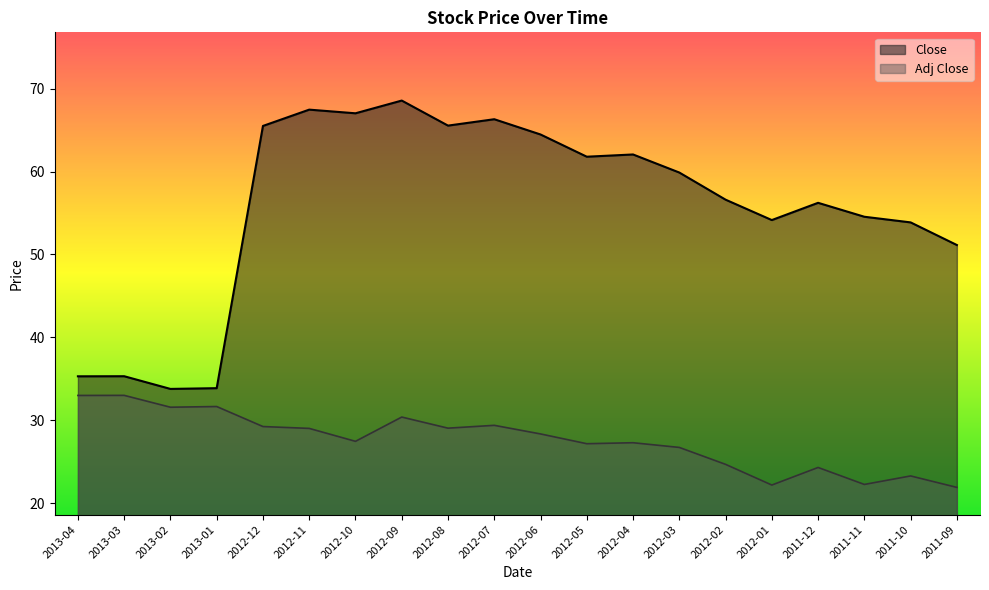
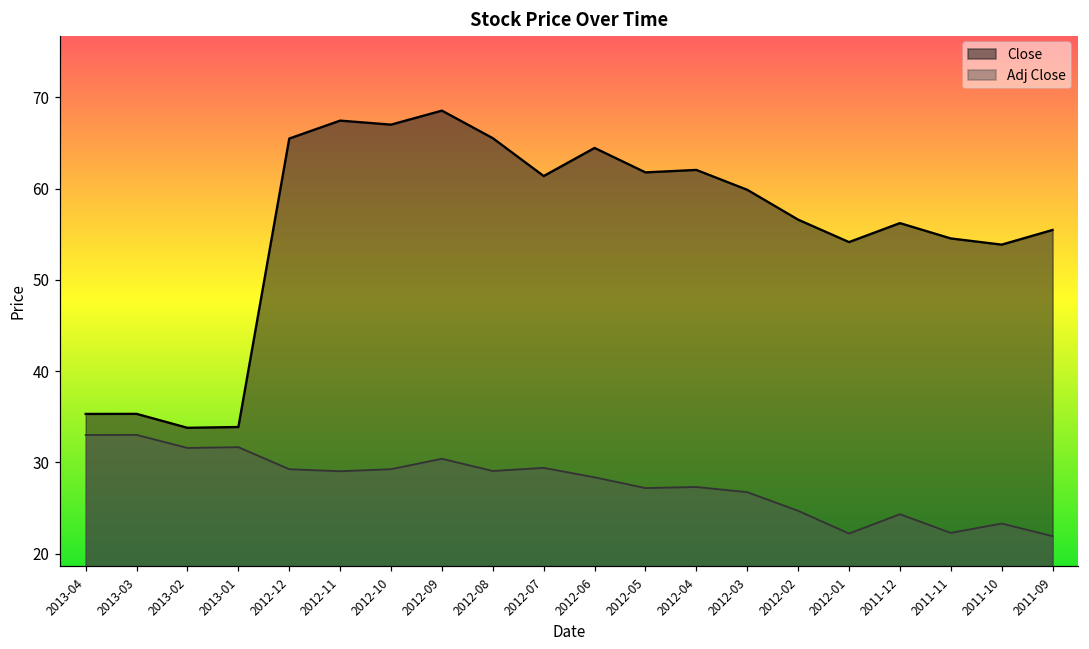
Adj Close, 2012-10: 27 -> 29
Close, 2012-07: 66 -> 61
Close, 2011-09: 51 -> 55
